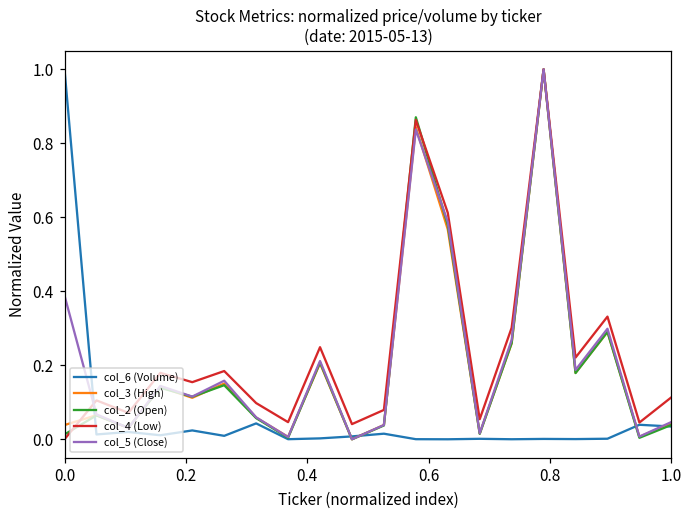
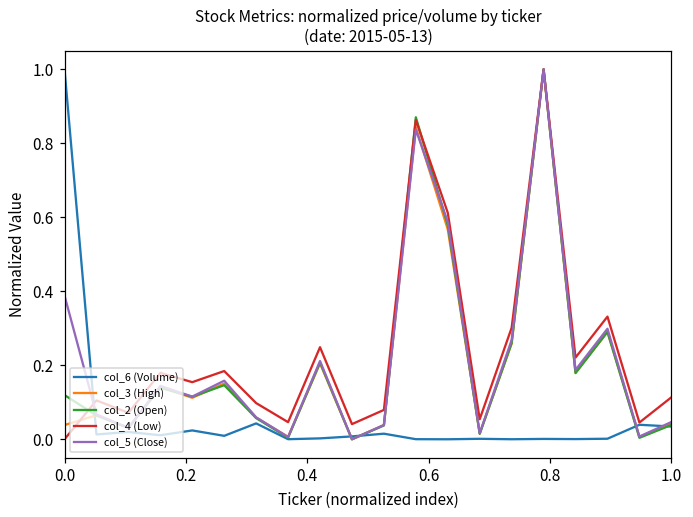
col_2 (Open), 0.0: 0.01 -> 0.12
